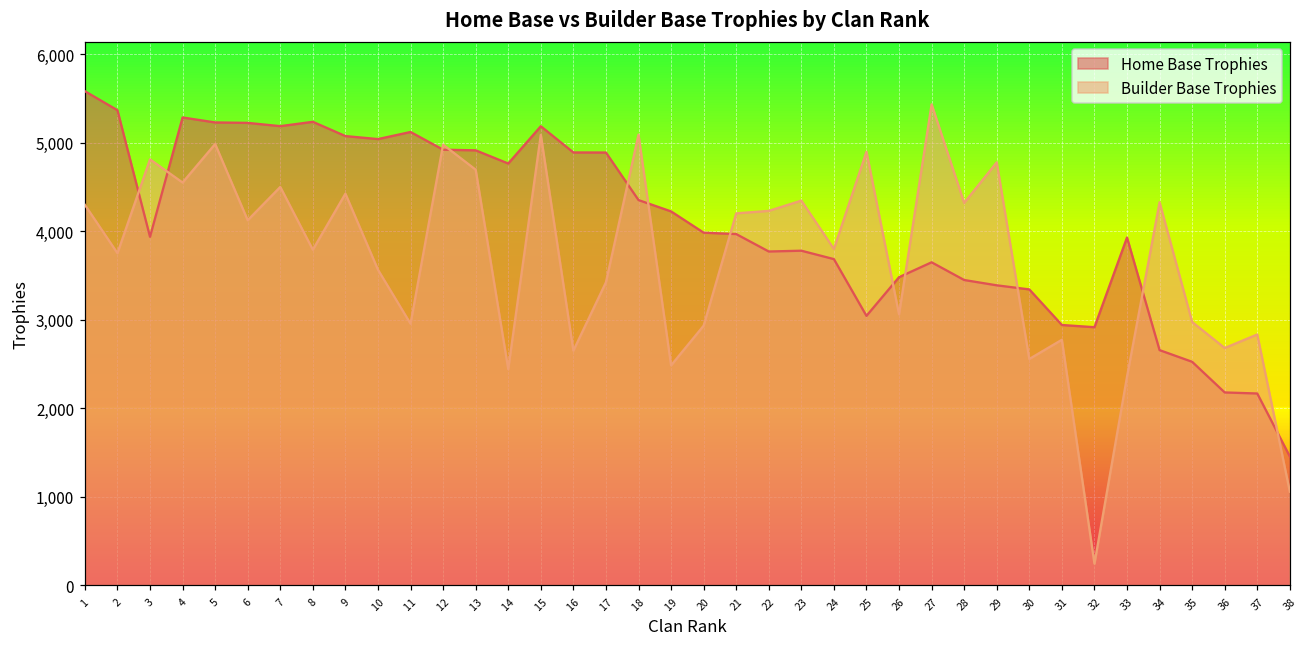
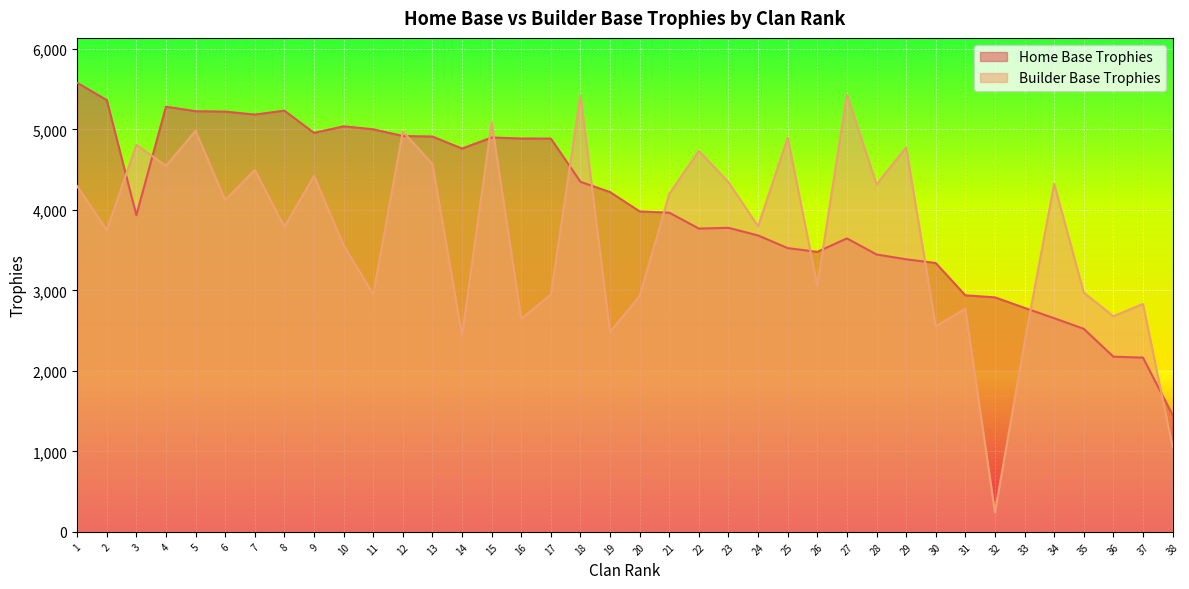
Home Base Trophies, 9: 5,100 -> 5,000
Home Base Trophies, 11: 5,100 -> 5,000
Builder Base Trophies, 13: 4,700 -> 4,600
Home Base Trophies, 15: 5,200 -> 4,900
Builder Base Trophies, 17: 3,400 -> 2,900
Builder Base Trophies, 18: 5,100 -> 5,400
Builder Base Trophies, 22: 4,200 -> 4,700
Home Base Trophies, 25: 3,000 -> 3,500
Home Base Trophies, 33: 3,900 -> 2,800
